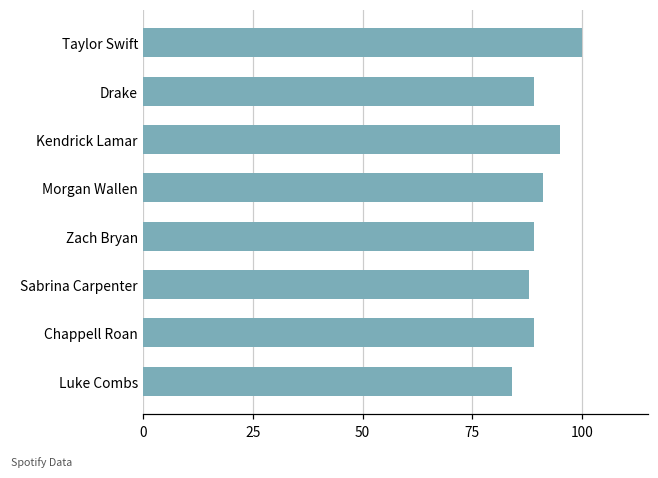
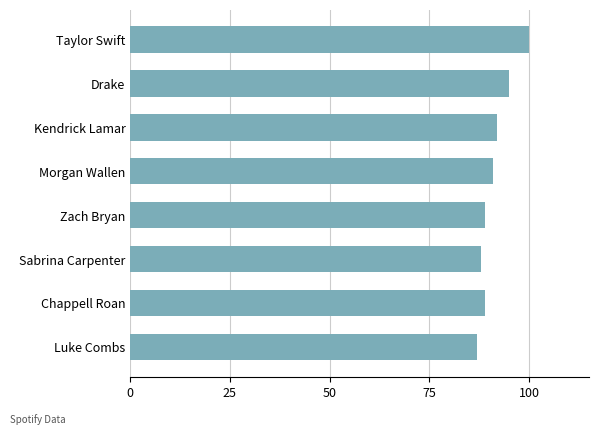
Drake: 89 -> 95
Kendrick Lamar: 95 -> 92
Luke Combs: 84 -> 87
